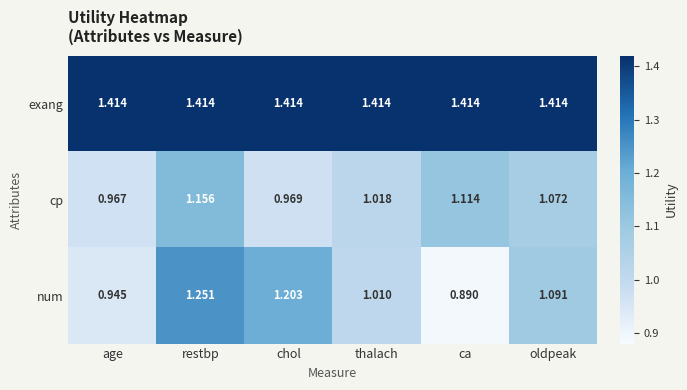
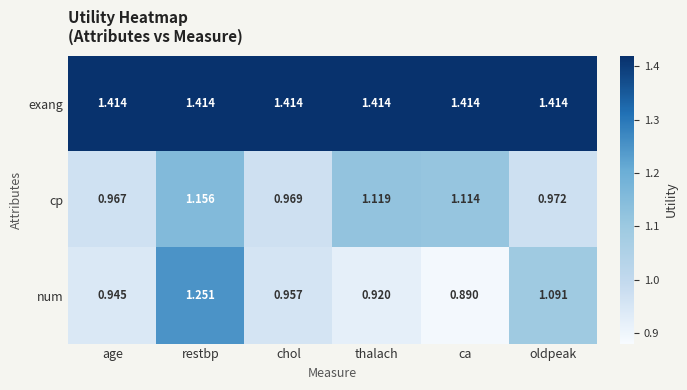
cp, thalach: 1.018 -> 1.119
cp, oldpeak: 1.072 -> 0.972
num, chol: 1.203 -> 0.957
num, thalach: 1.010 -> 0.920
